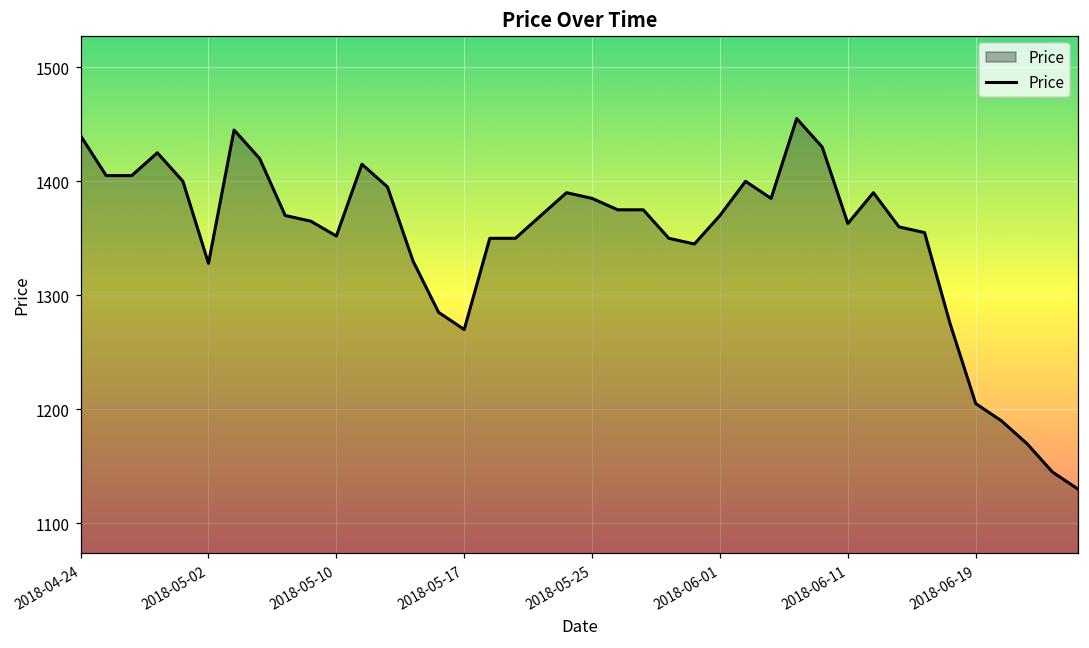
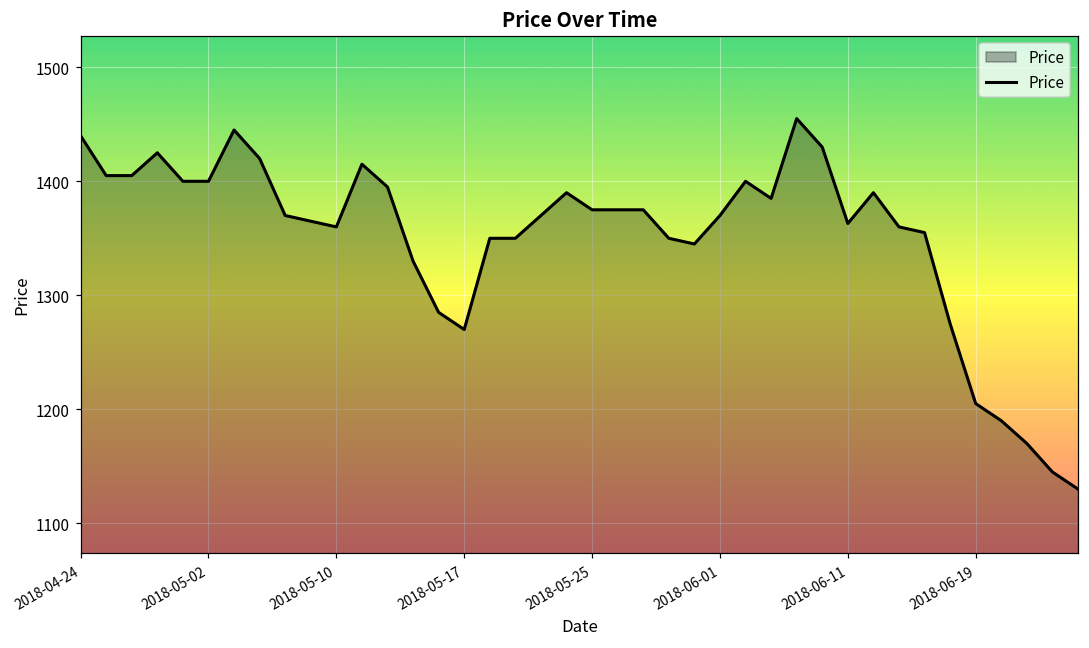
2018-05-02: 1328 -> 1400
2018-05-10: 1352 -> 1360
2018-05-25: 1385 -> 1375
